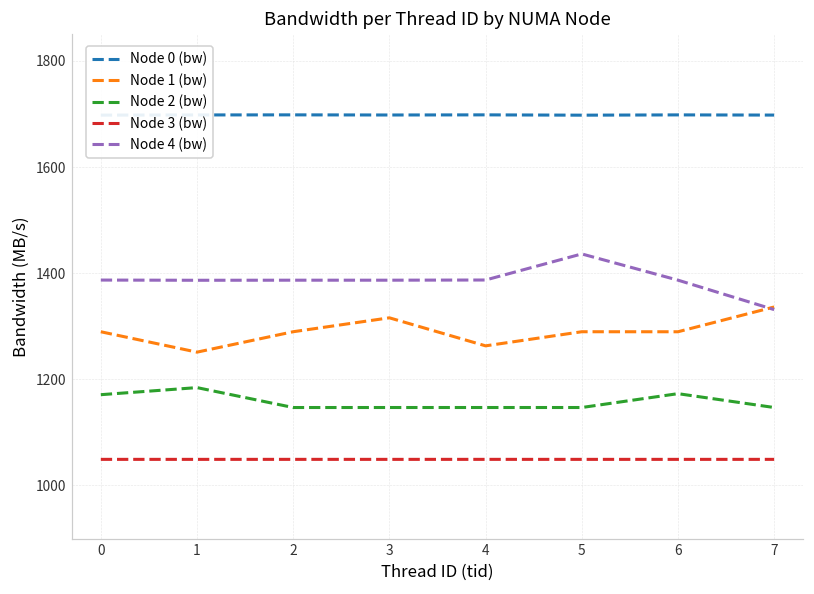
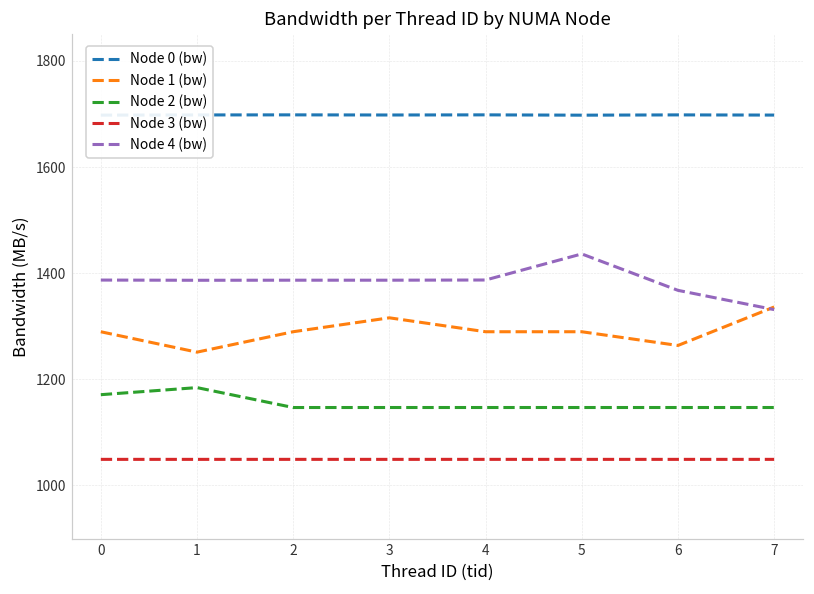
Node 1 (bw), 4: 1260 -> 1290
Node 1 (bw), 6: 1290 -> 1260
Node 2 (bw), 6: 1170 -> 1150
Node 4 (bw), 6: 1390 -> 1370
